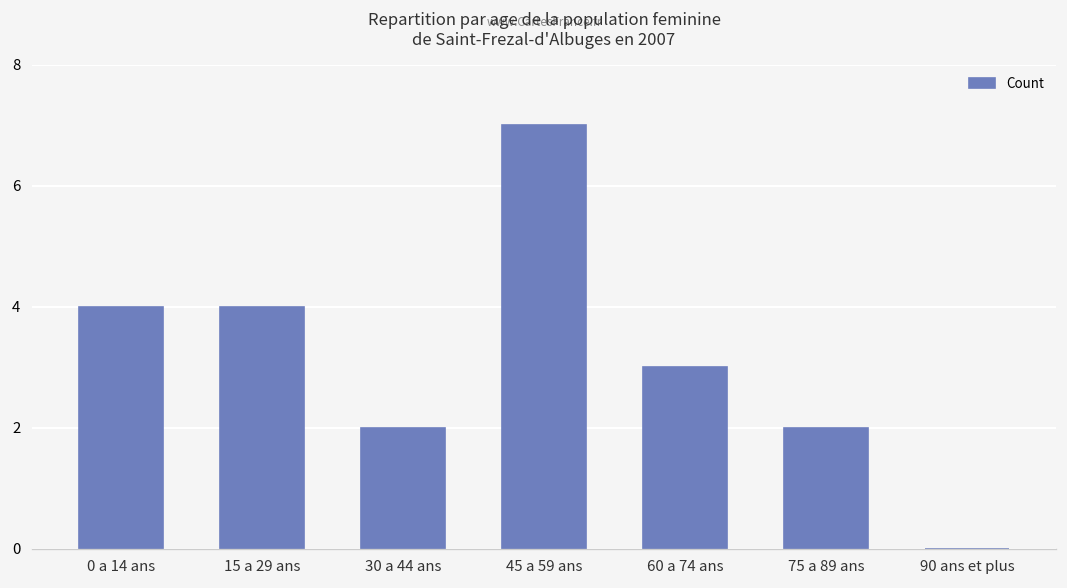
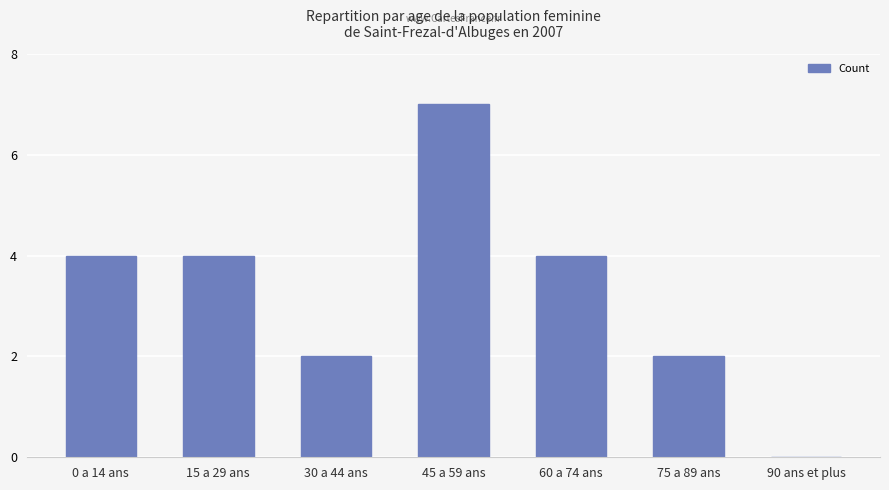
60 a 74 ans: 3 -> 4
